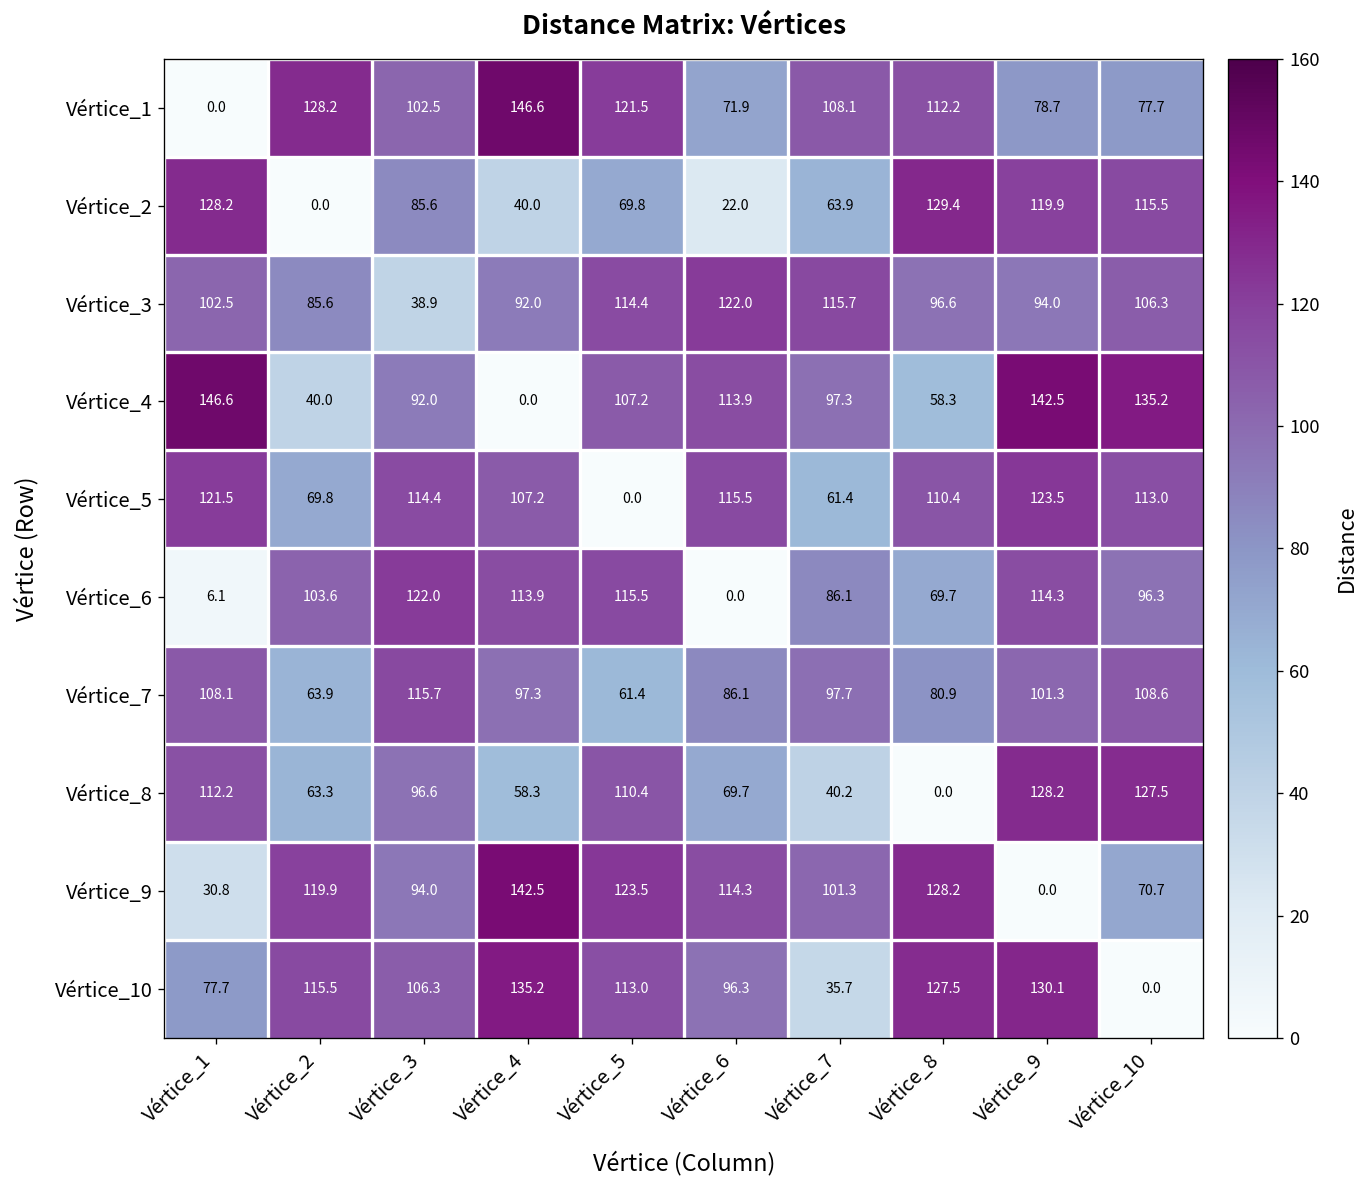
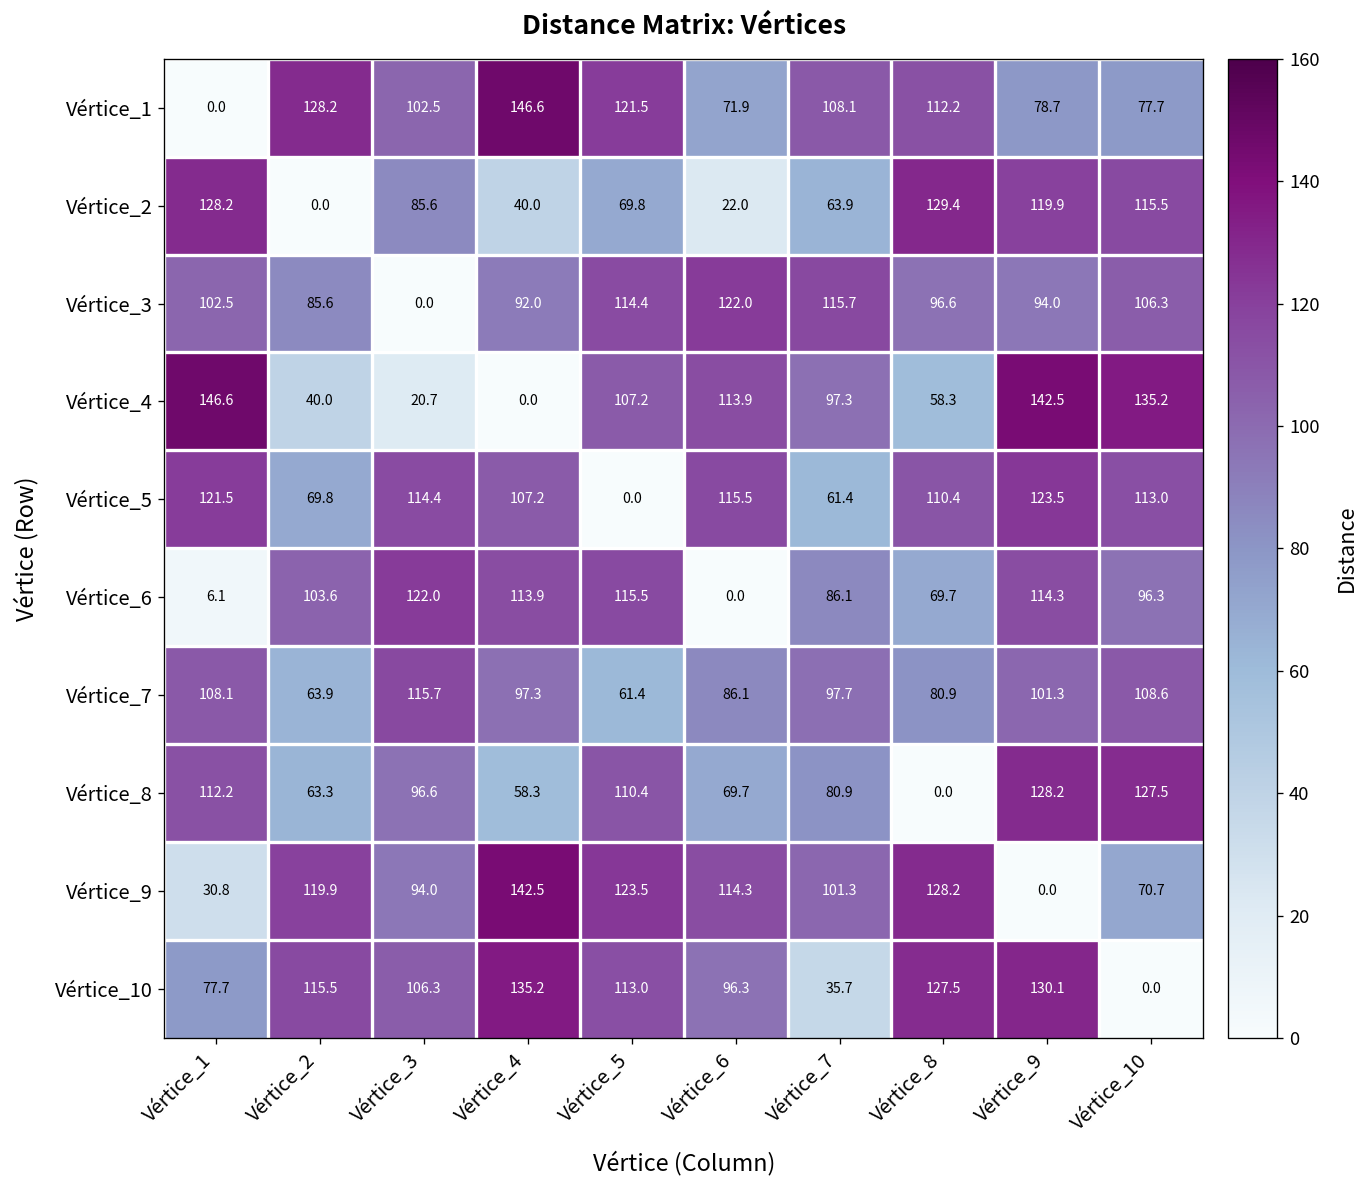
Vértice_3, Vértice_3: 38.9 -> 0.0
Vértice_4, Vértice_3: 92.0 -> 20.7
Vértice_8, Vértice_7: 40.2 -> 80.9
